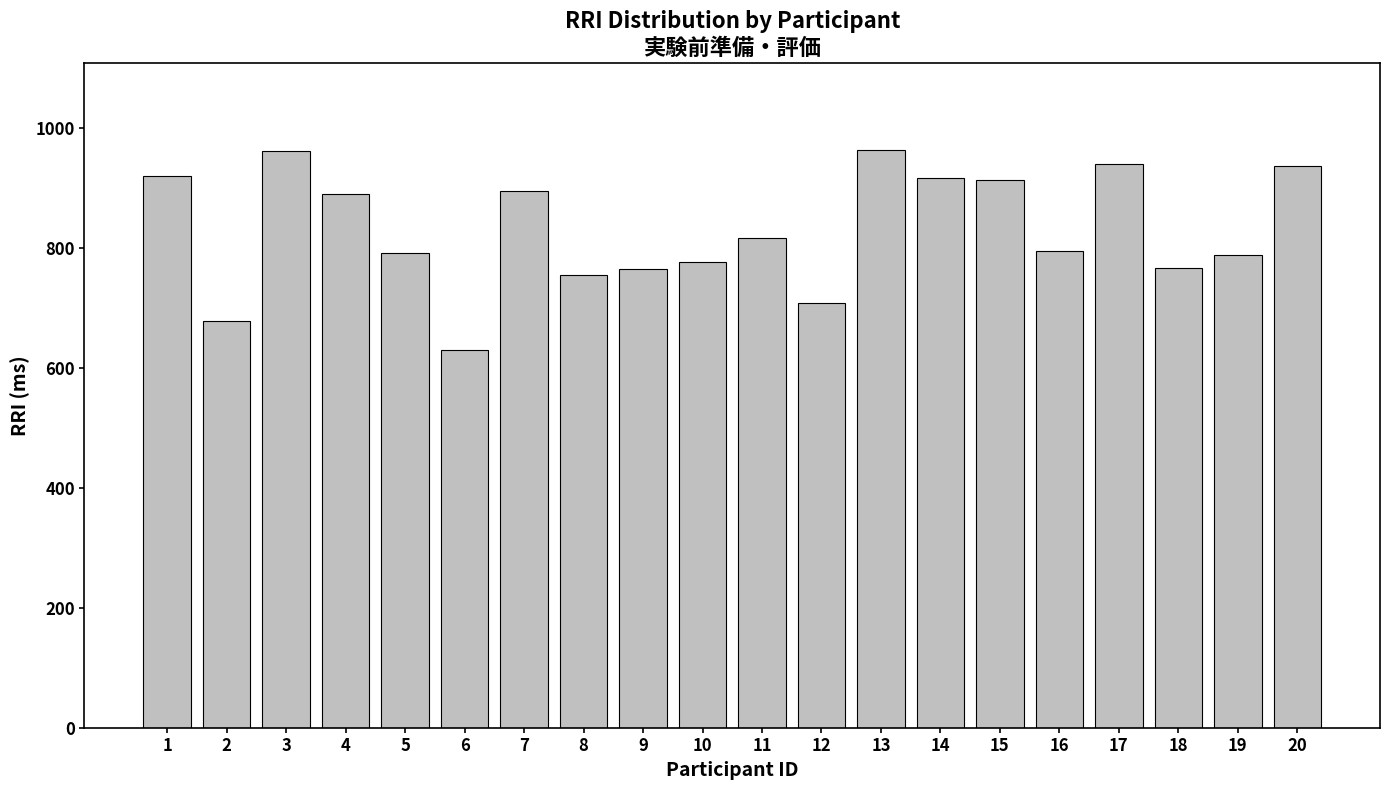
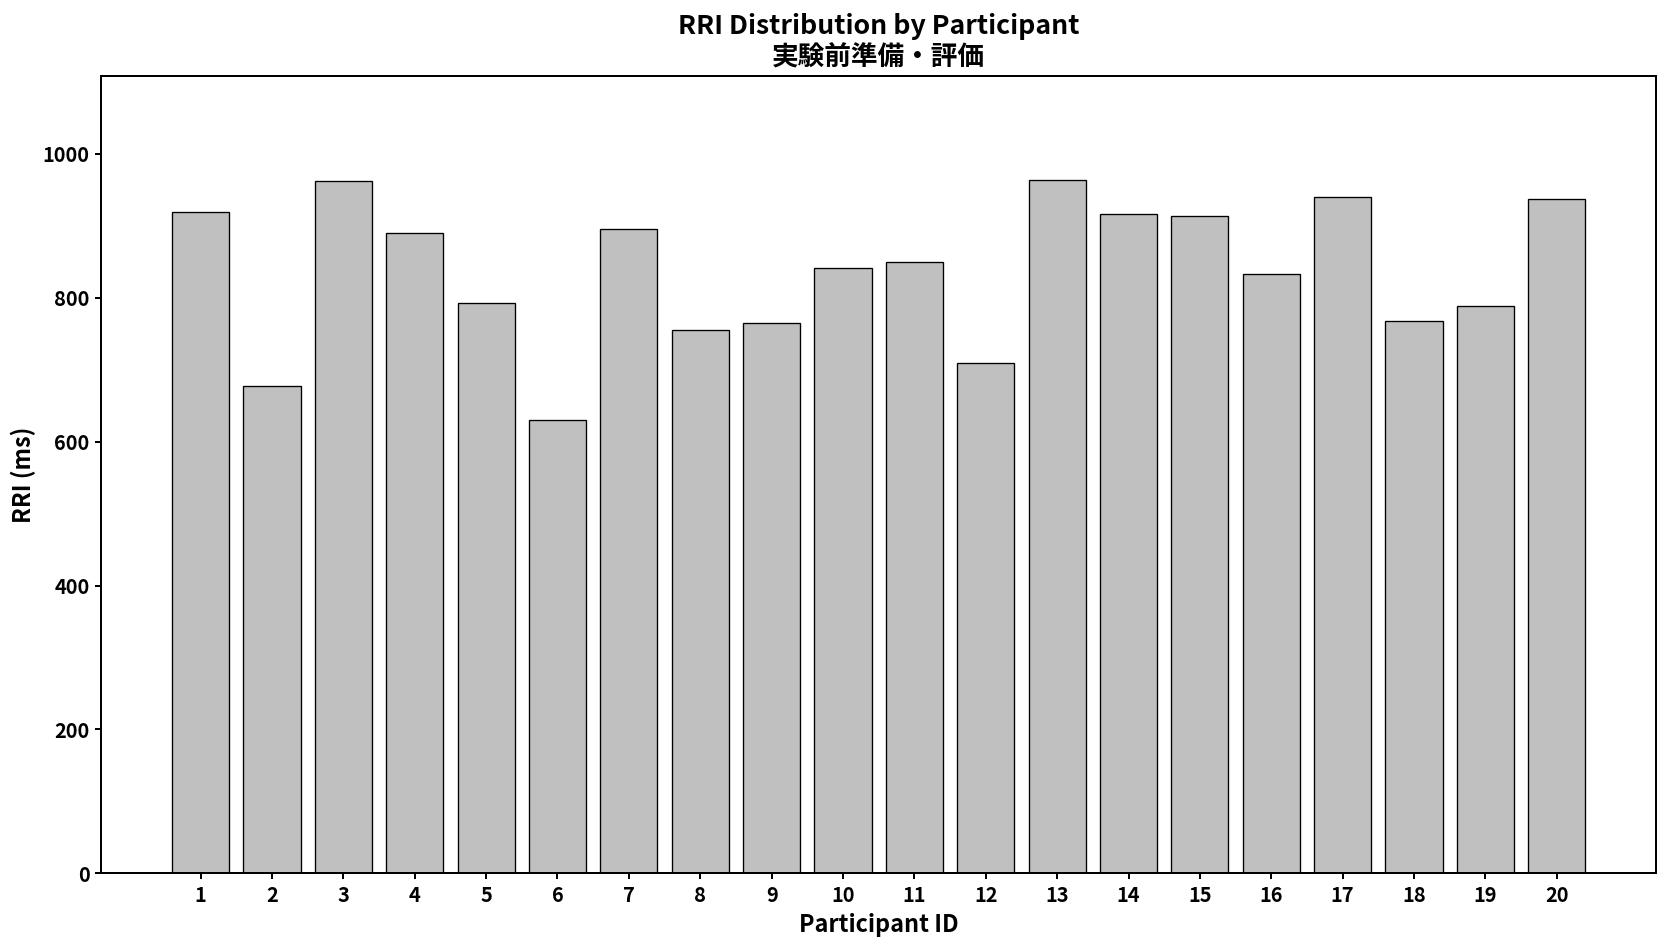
10: 780 -> 840
11: 820 -> 850
16: 800 -> 830
